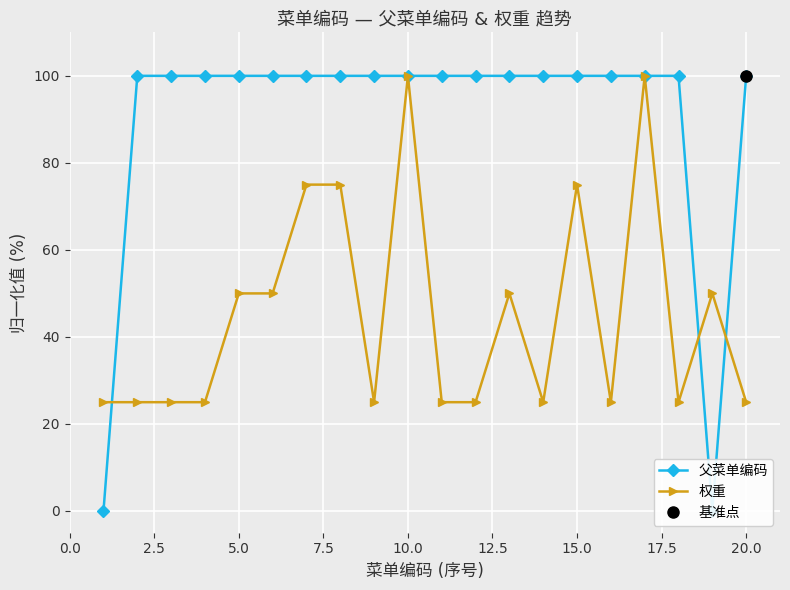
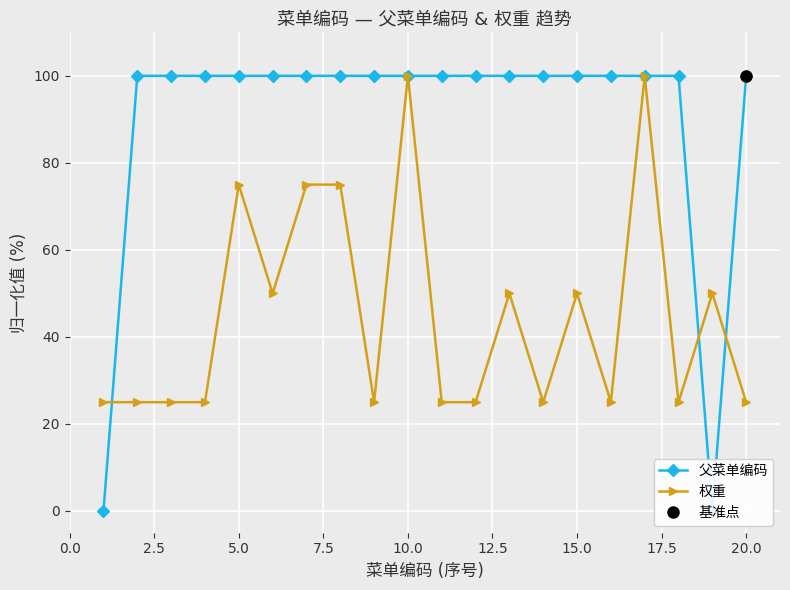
权重, 5.0: 50 -> 75
权重, 15.0: 75 -> 50
